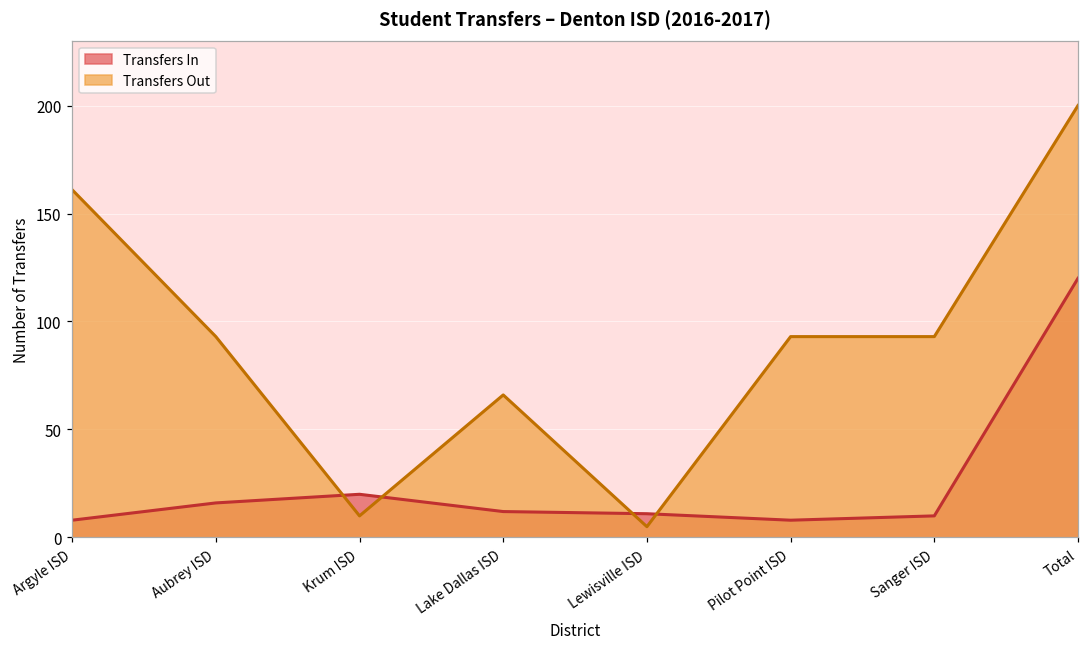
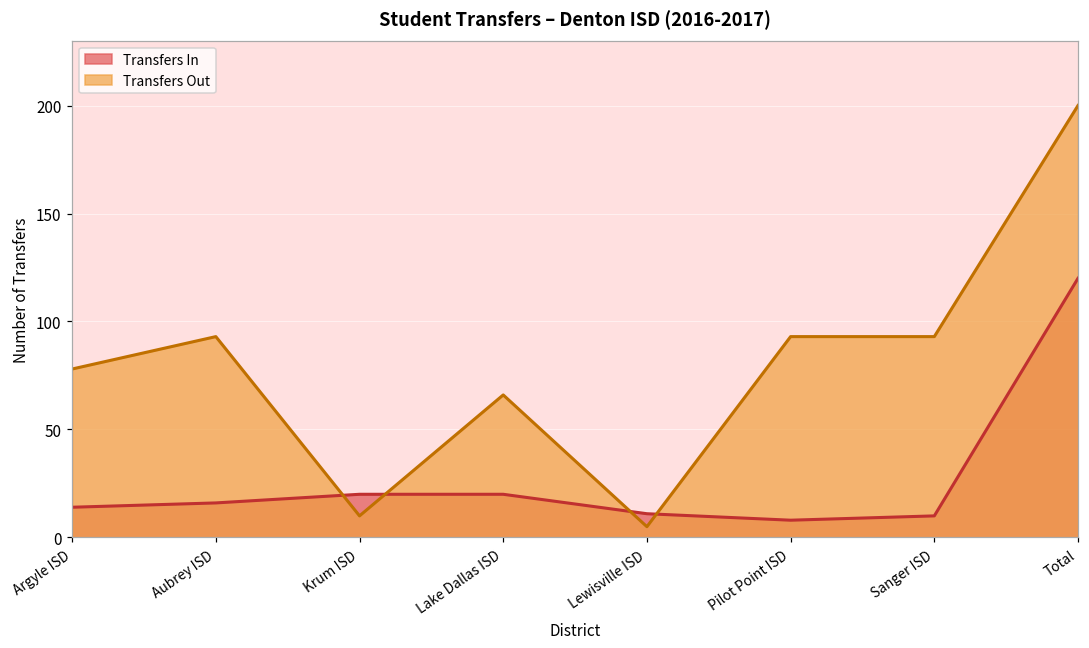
Transfers In, Argyle ISD: 8 -> 14
Transfers Out, Argyle ISD: 161 -> 78
Transfers In, Lake Dallas ISD: 12 -> 20
